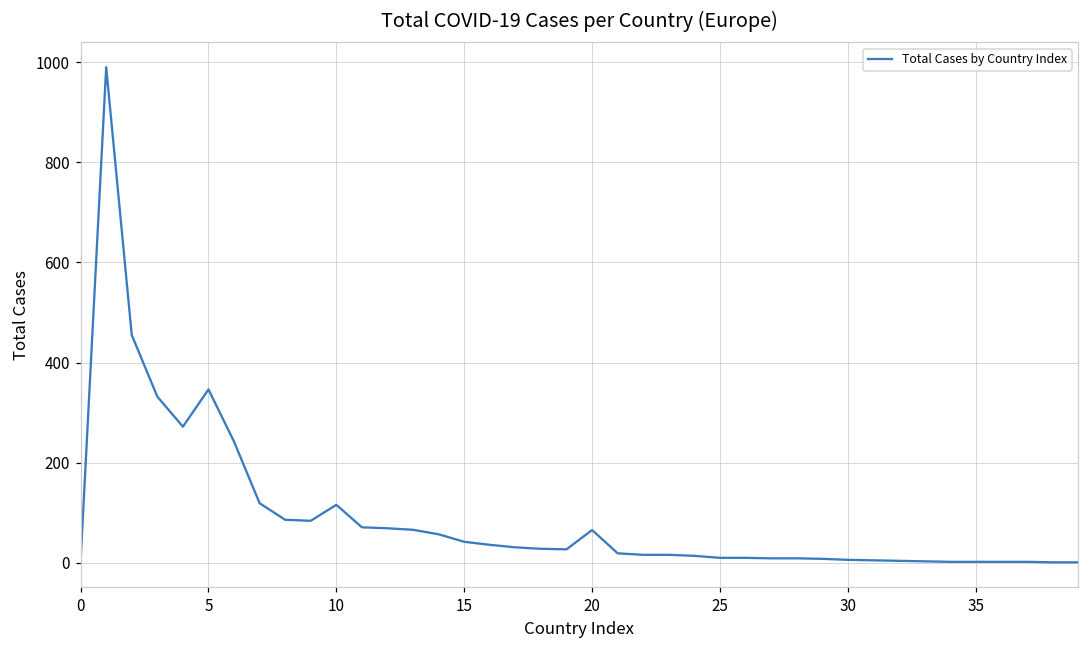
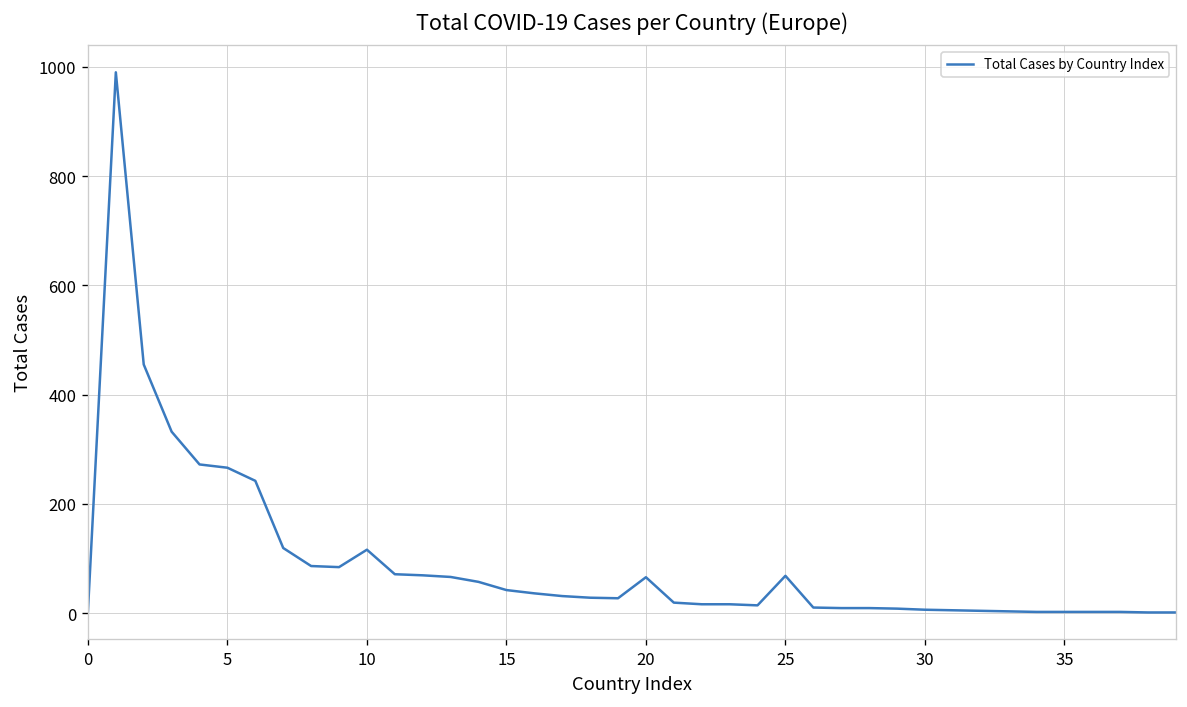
5: 350 -> 270
25: 10 -> 70
